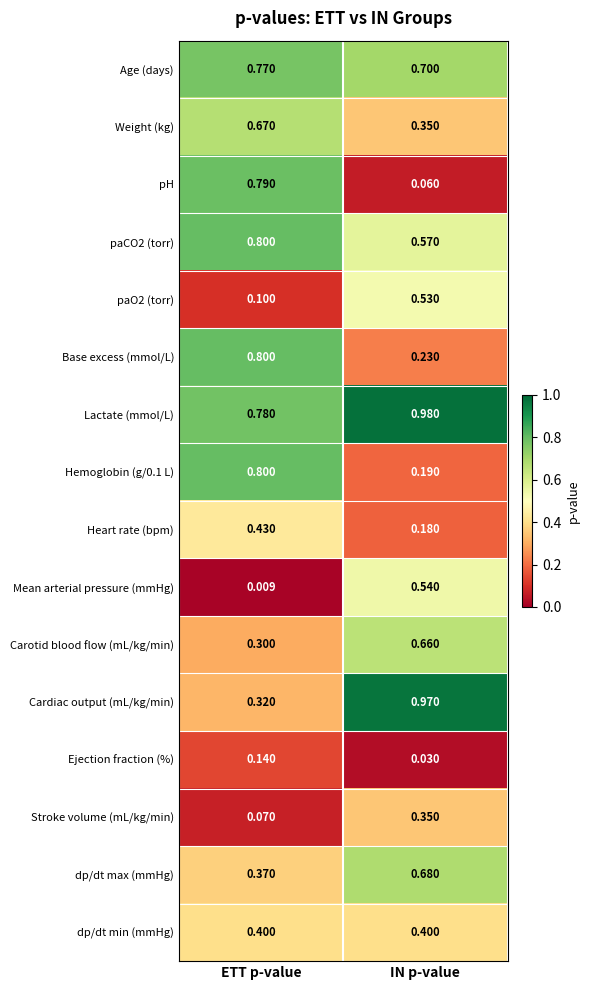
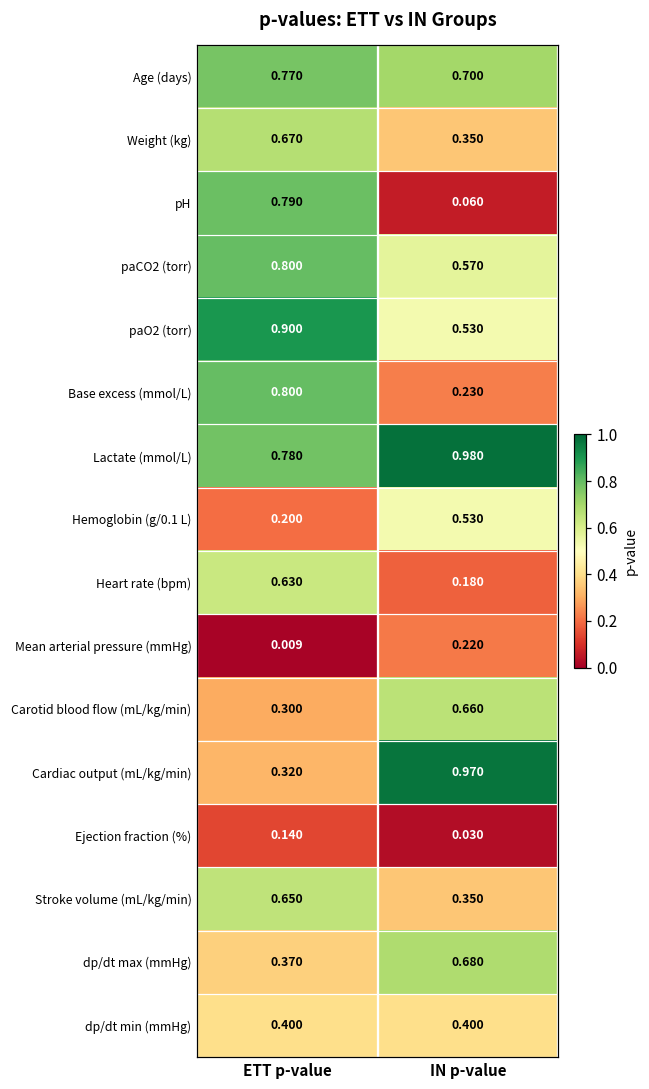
paO2 (torr), ETT p-value: 0.100 -> 0.900
Hemoglobin (g/0.1 L), ETT p-value: 0.800 -> 0.200
Hemoglobin (g/0.1 L), IN p-value: 0.190 -> 0.530
Heart rate (bpm), ETT p-value: 0.430 -> 0.630
Mean arterial pressure (mmHg), IN p-value: 0.540 -> 0.220
Stroke volume (mL/kg/min), ETT p-value: 0.070 -> 0.650
